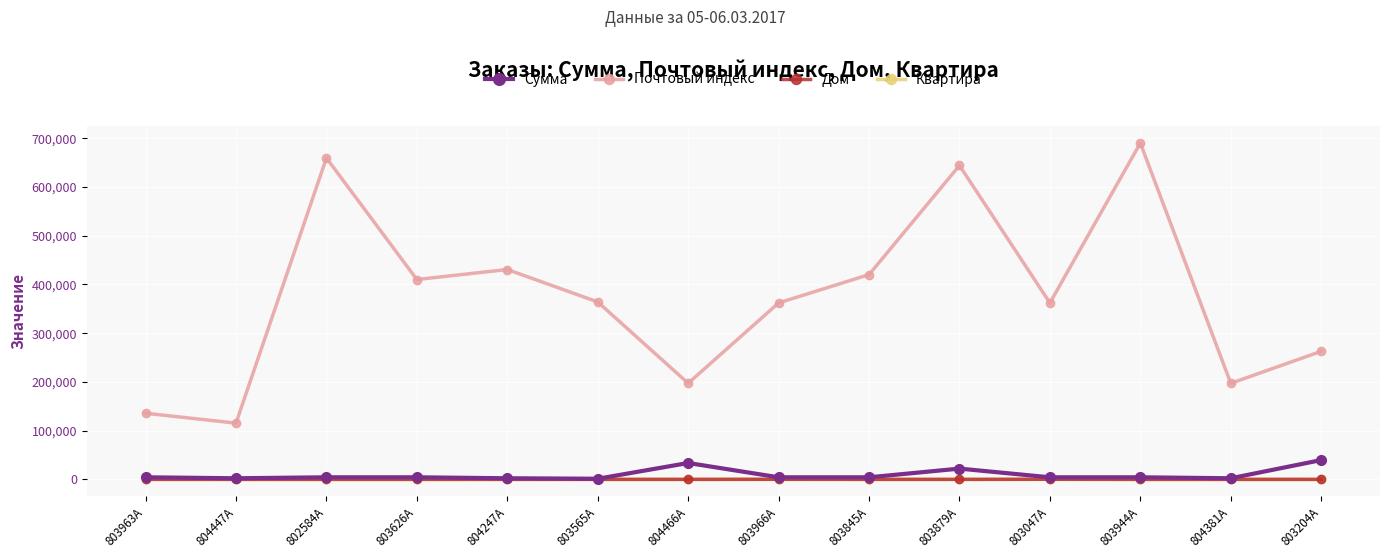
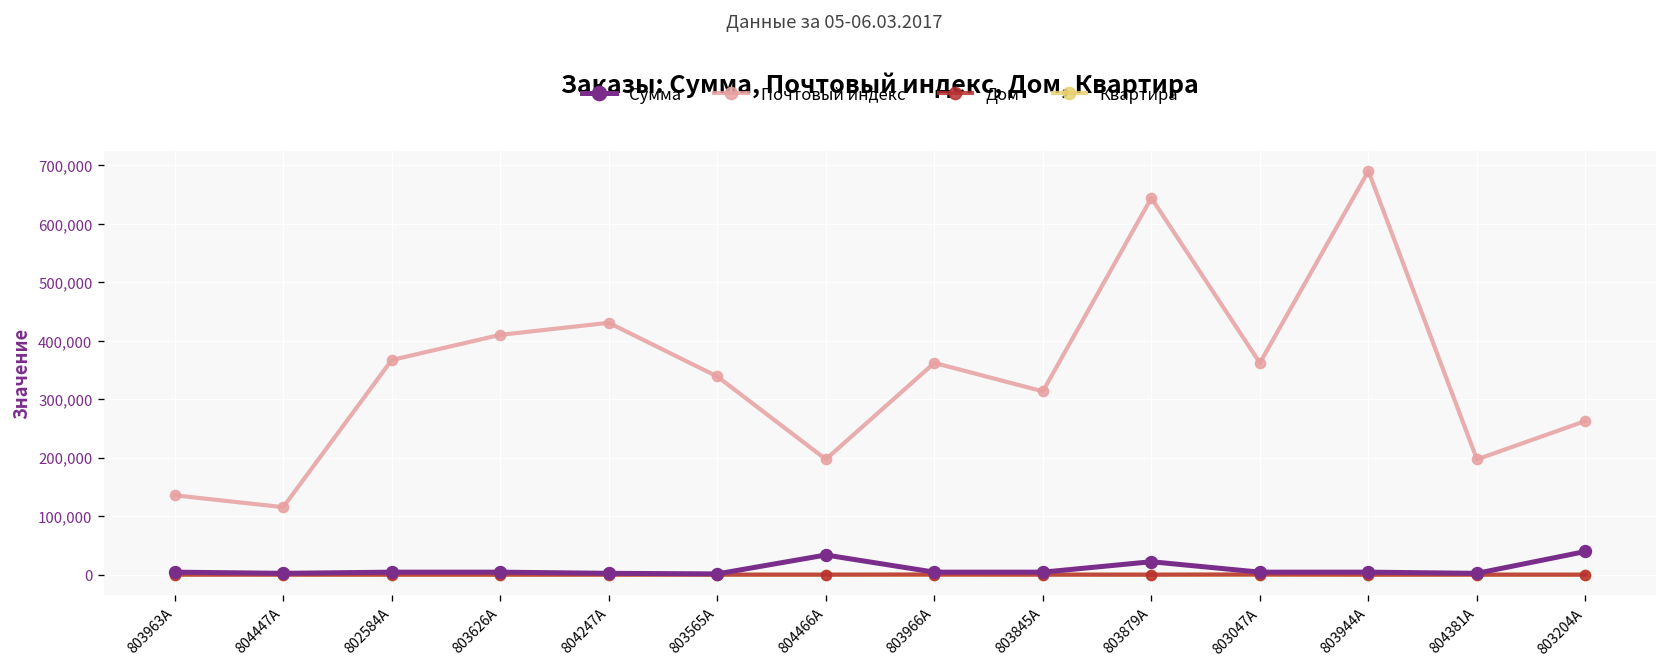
Почтовый индекс, 802584A: 660,000 -> 370,000
Почтовый индекс, 803565A: 360,000 -> 340,000
Почтовый индекс, 803845A: 420,000 -> 310,000
